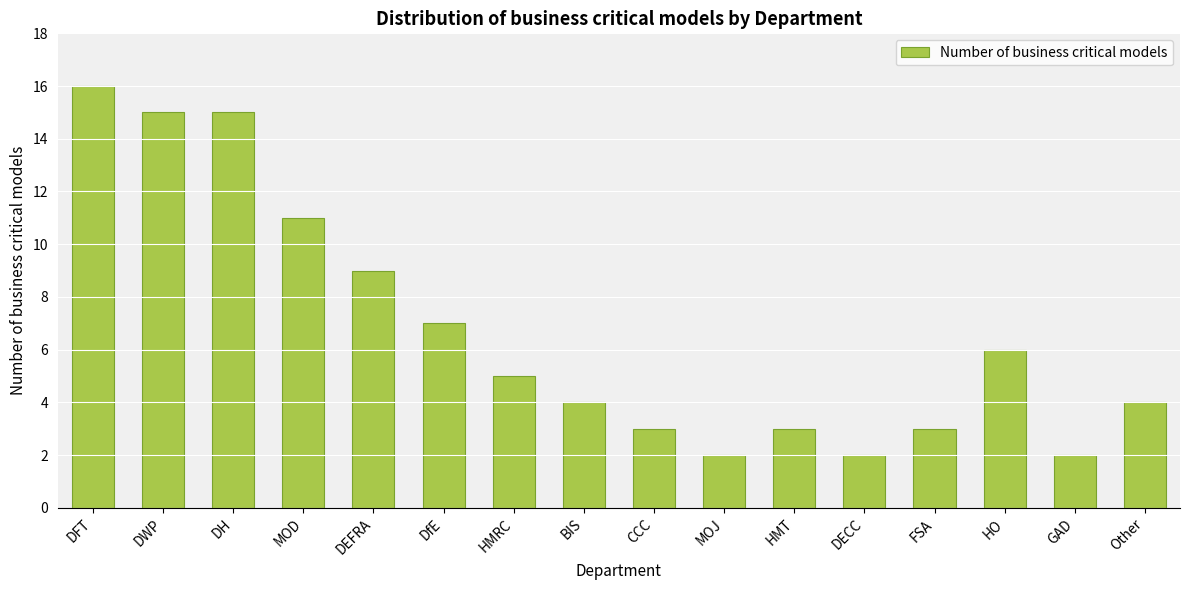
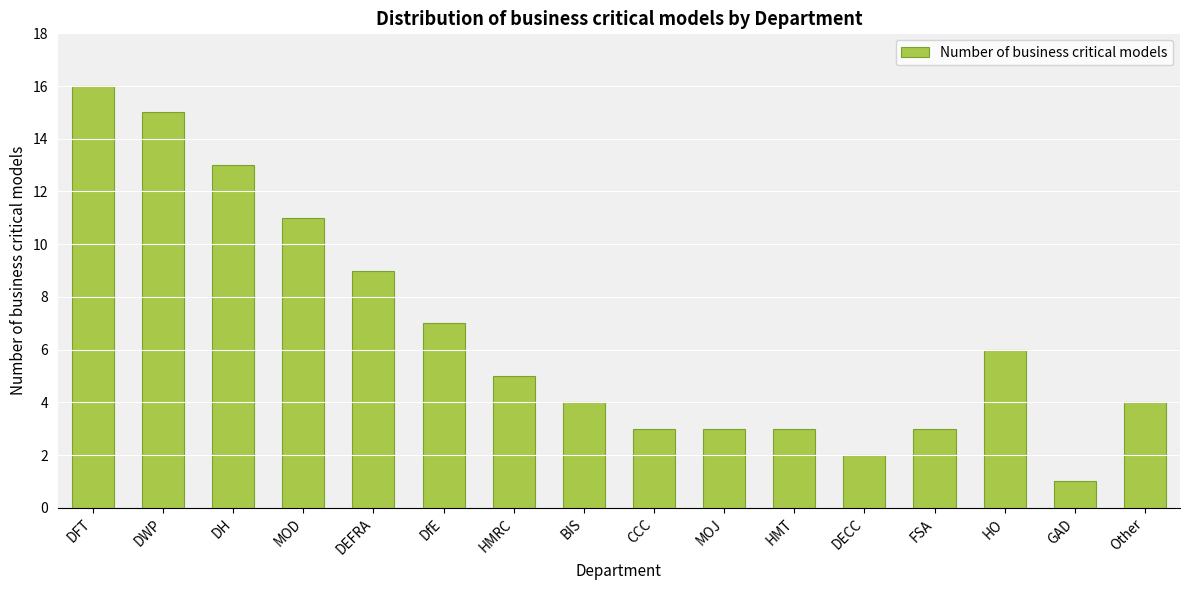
DH: 15 -> 13
MOJ: 2 -> 3
GAD: 2 -> 1
